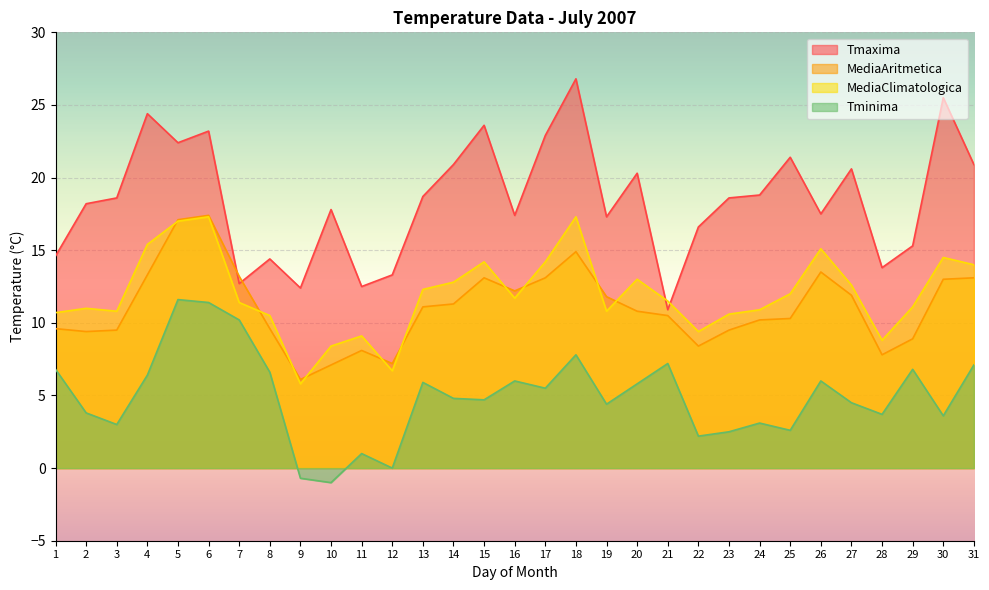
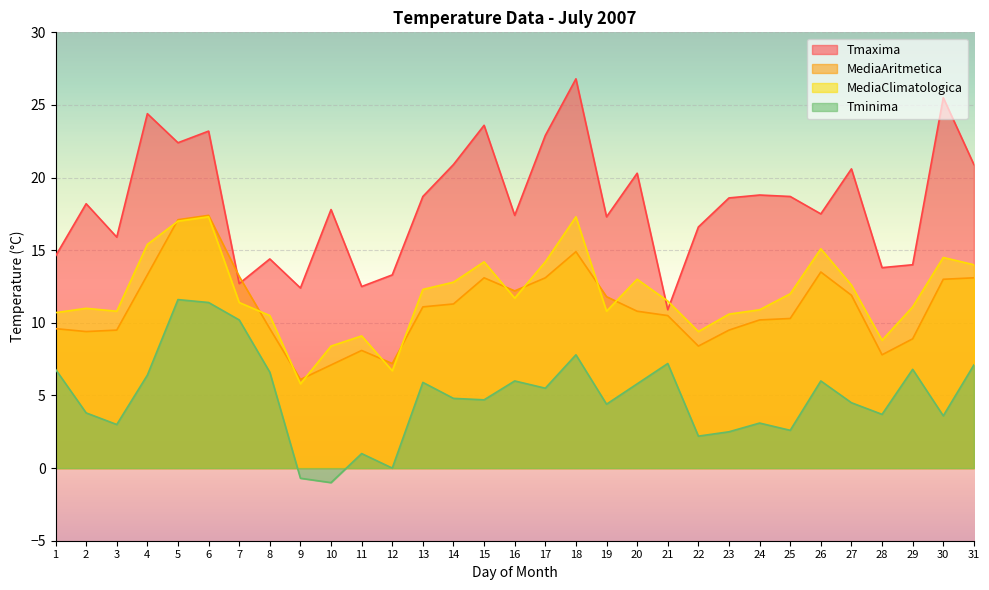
Tmaxima, 3: 18.6 -> 15.9
Tmaxima, 25: 21.4 -> 18.7
Tmaxima, 29: 15.3 -> 14.0
